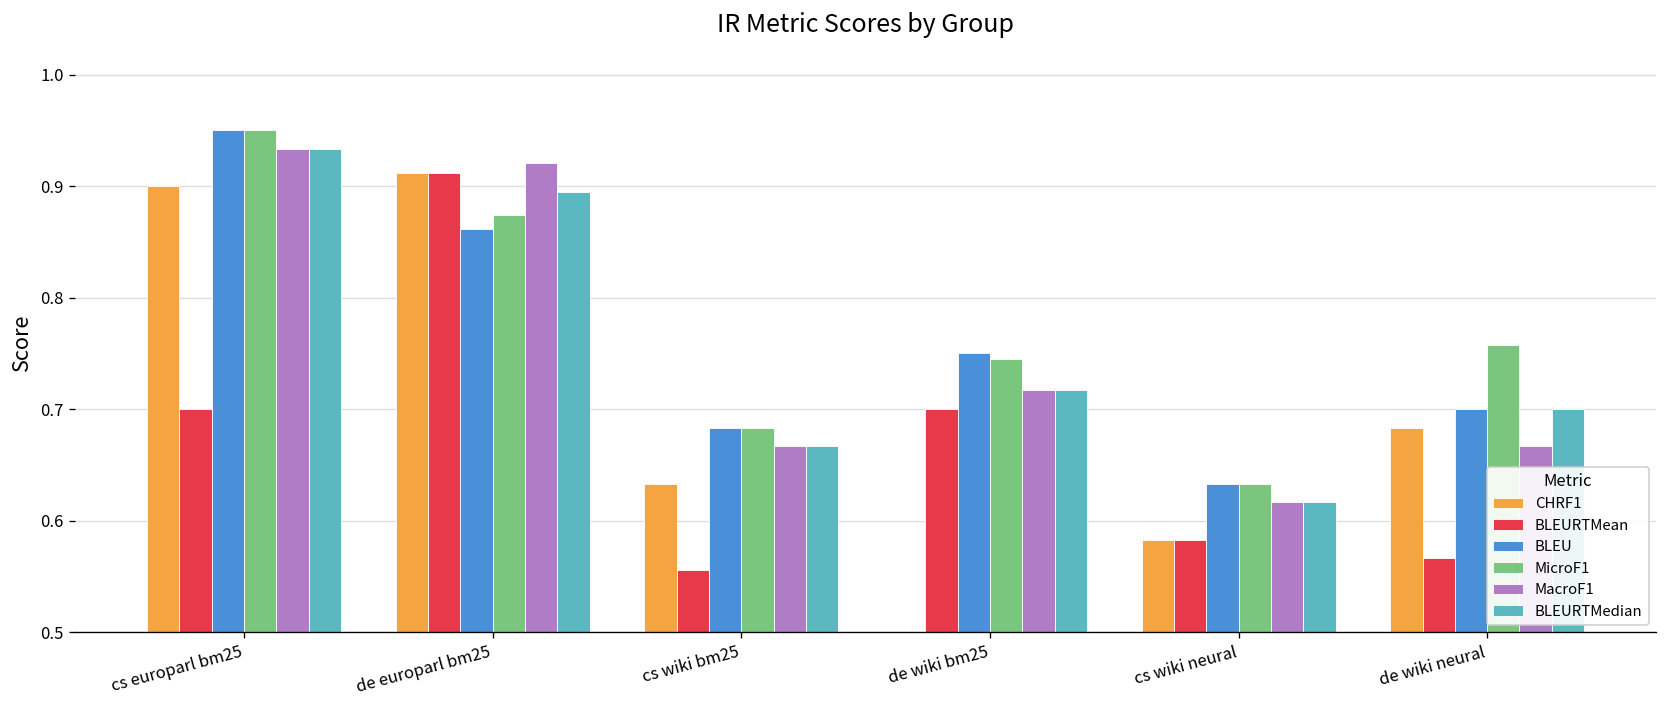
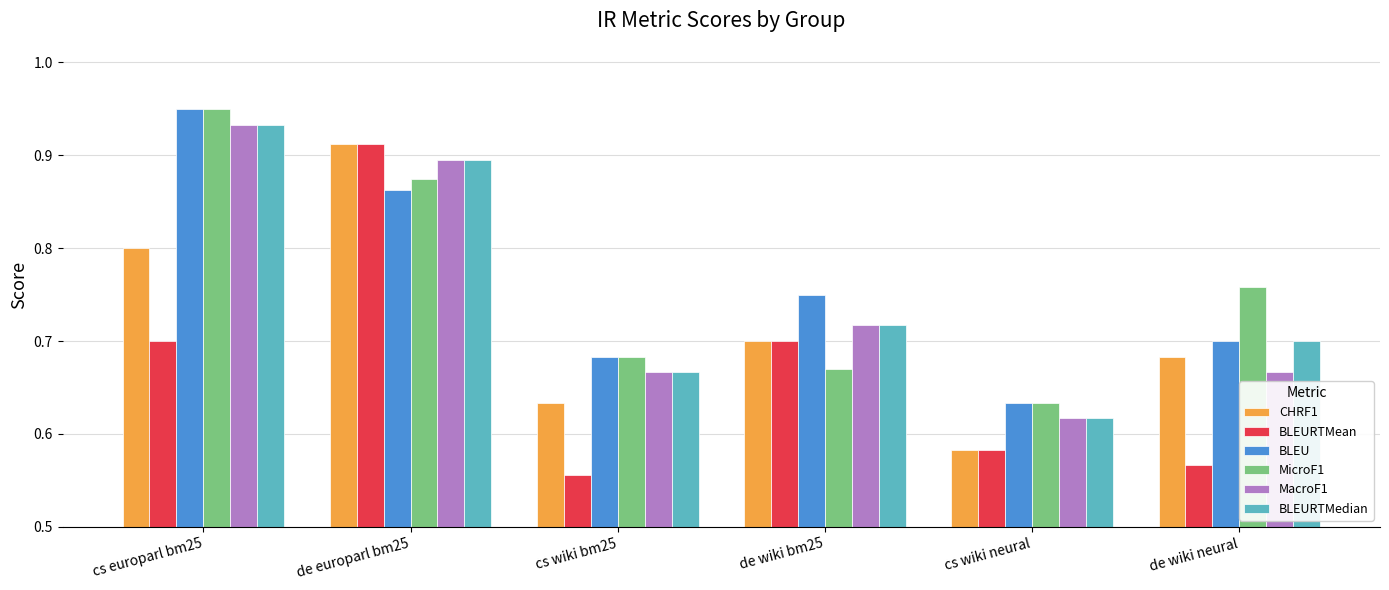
CHRF1, cs europarl bm25: 0.9 -> 0.8
MacroF1, de europarl bm25: 0.92 -> 0.90
CHRF1, de wiki bm25: 0.5 -> 0.7
MicroF1, de wiki bm25: 0.75 -> 0.67
